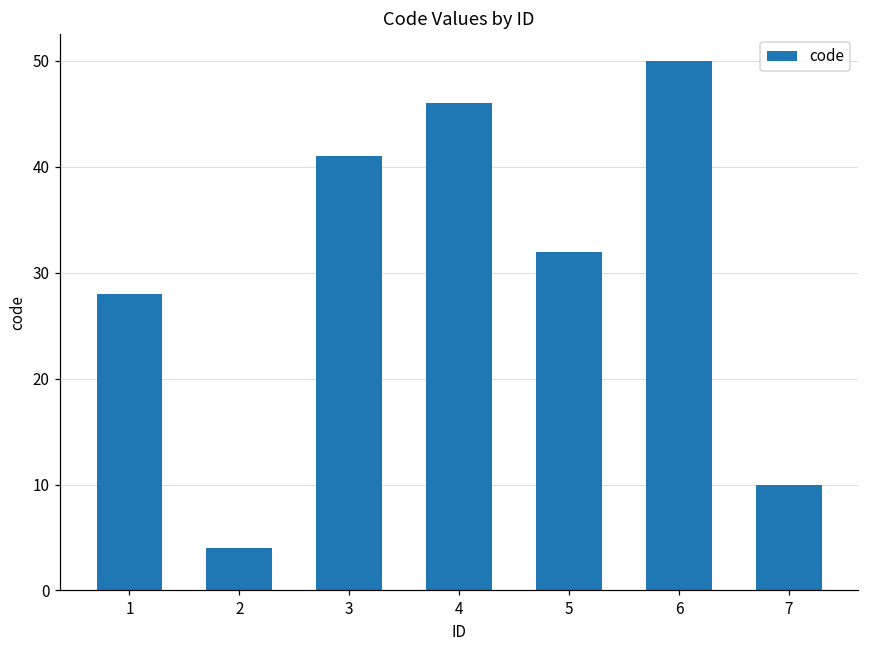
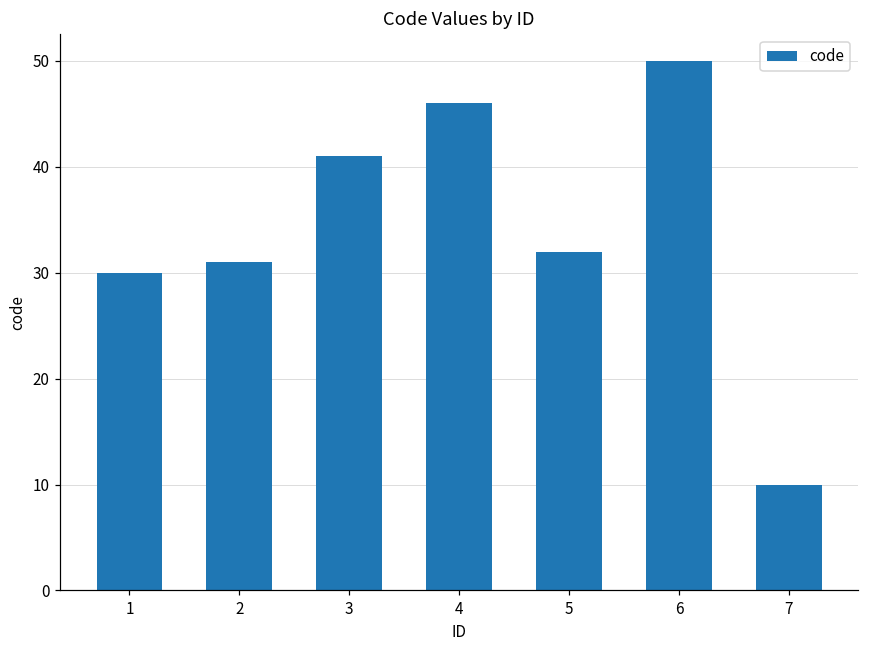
1: 28 -> 30
2: 4 -> 31
